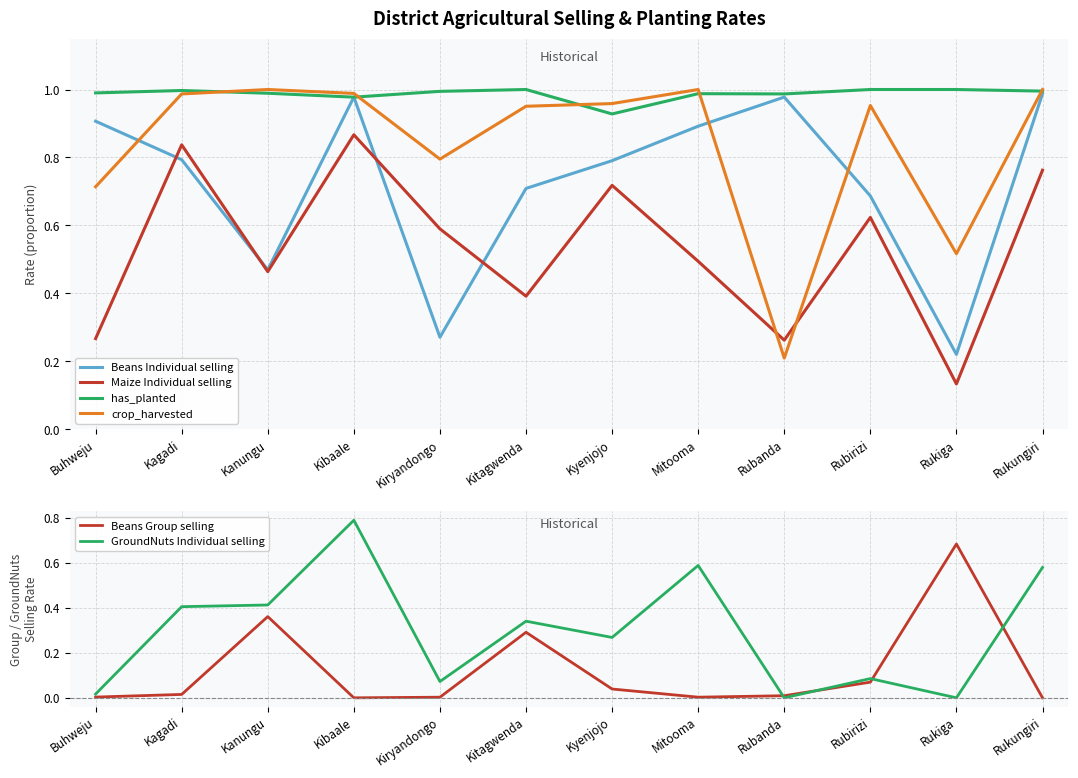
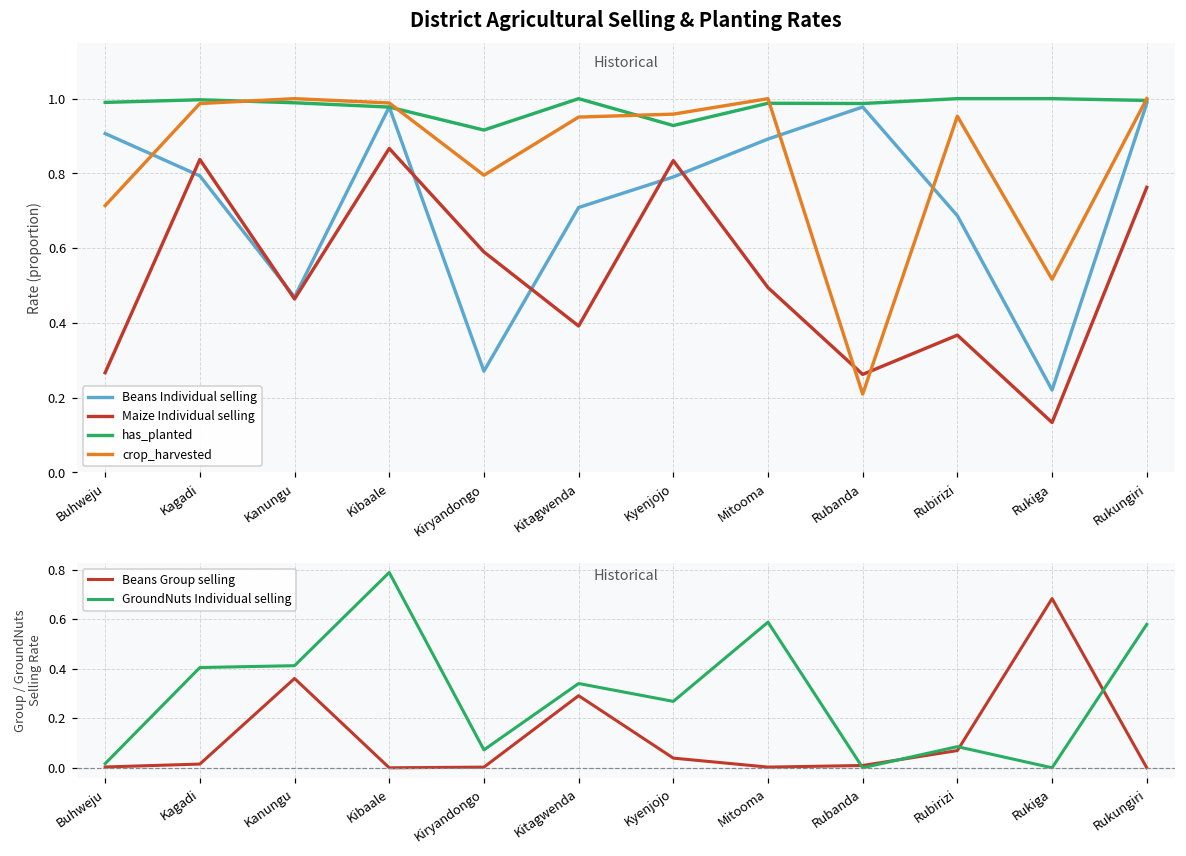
District Agricultural Selling & Planting Rates, has_planted, Kiryandongo: 0.99 -> 0.92
District Agricultural Selling & Planting Rates, Maize Individual selling, Kyenjojo: 0.72 -> 0.83
District Agricultural Selling & Planting Rates, Maize Individual selling, Rubirizi: 0.62 -> 0.37
